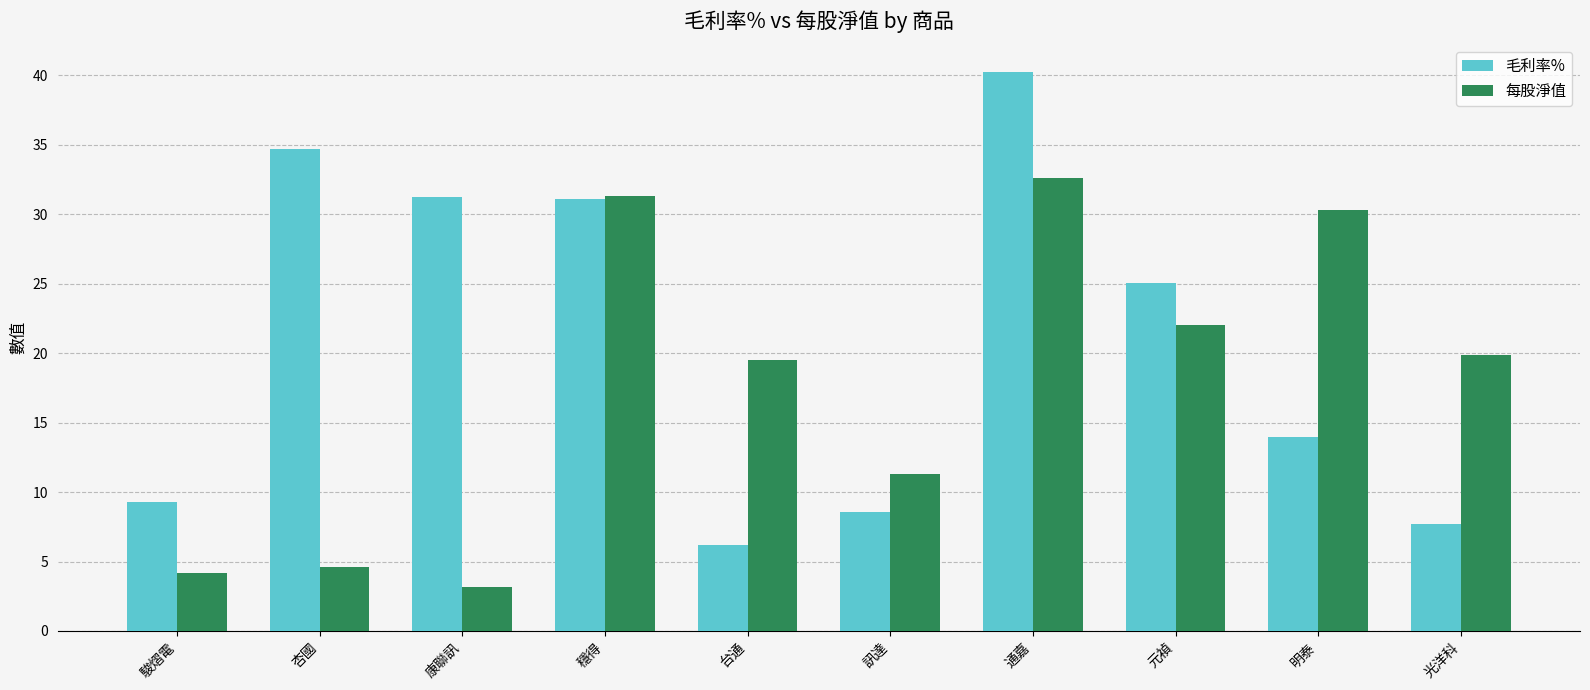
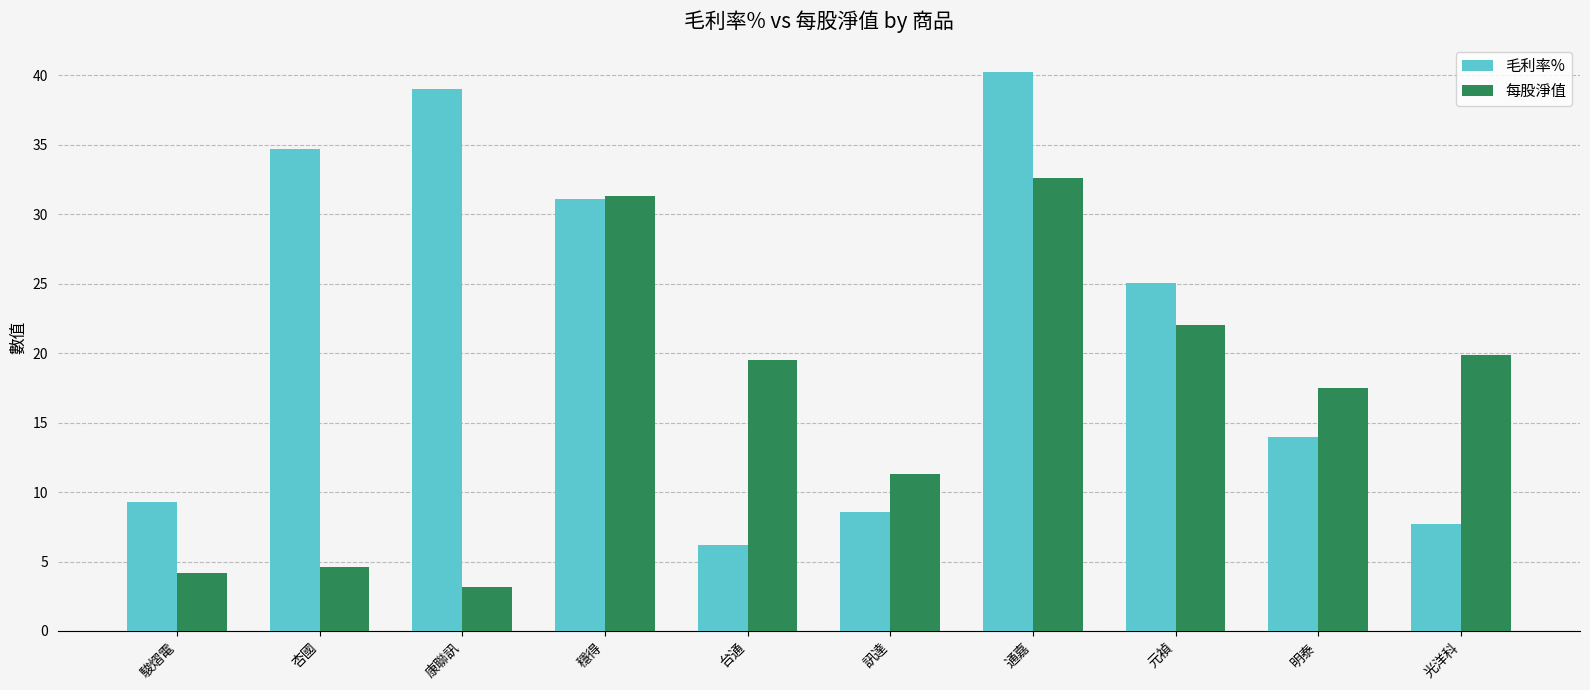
毛利率%, 康聯訊: 31.3 -> 39.0
每股淨值, 明泰: 30.3 -> 17.5
